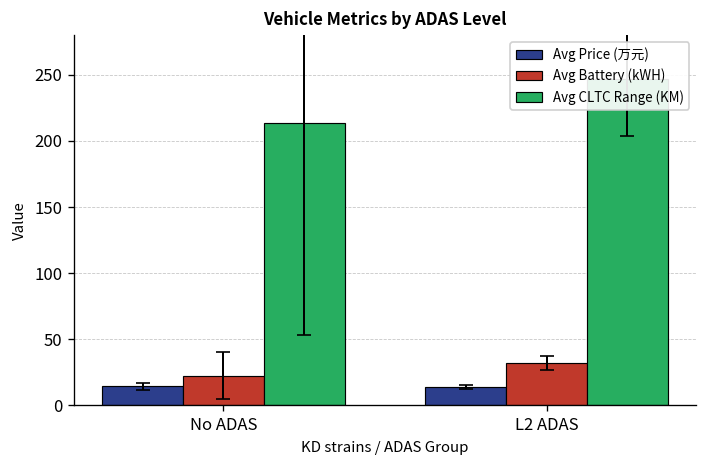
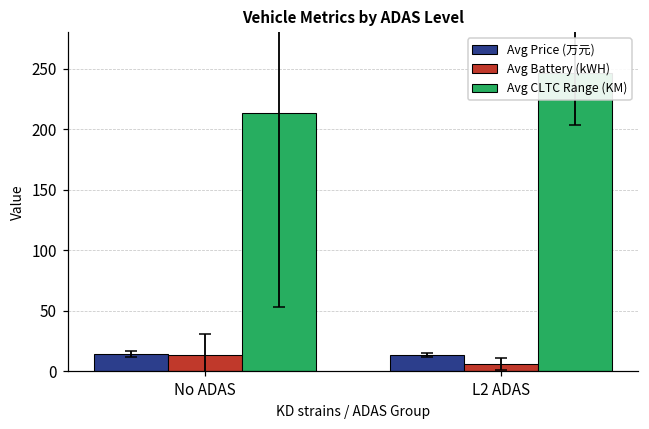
Avg Battery (kWH), No ADAS: 22 -> 13
Avg Battery (kWH), L2 ADAS: 32 -> 6
